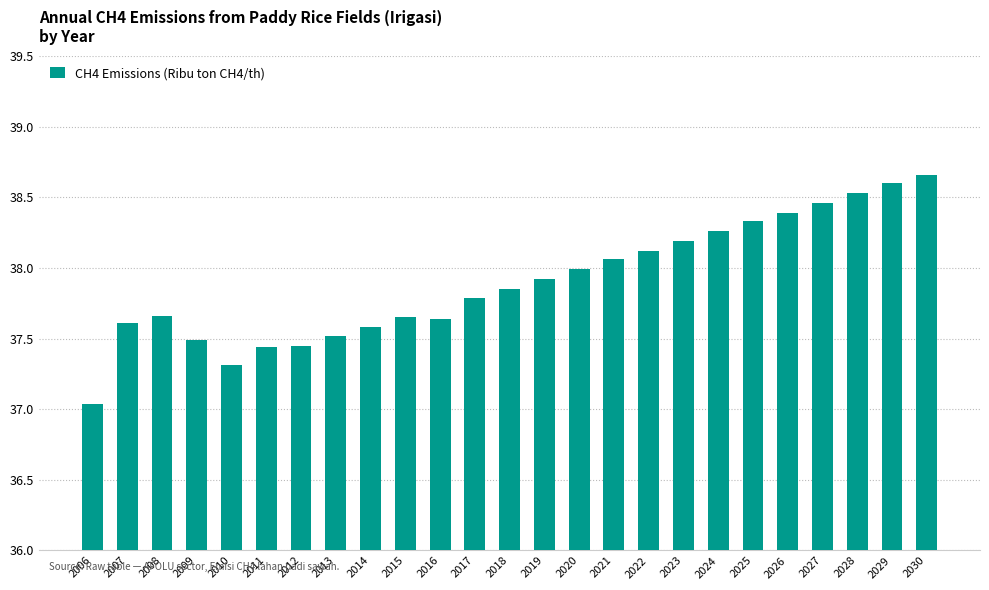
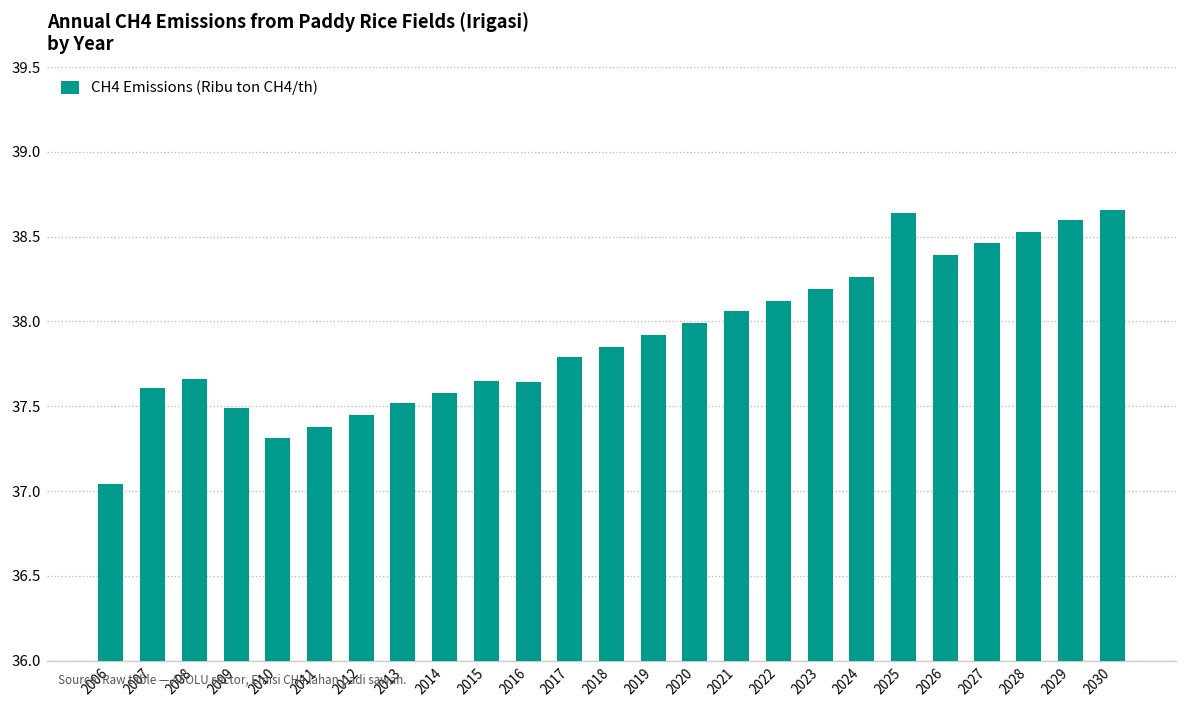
2011: 37.44 -> 37.38
2025: 38.33 -> 38.64
